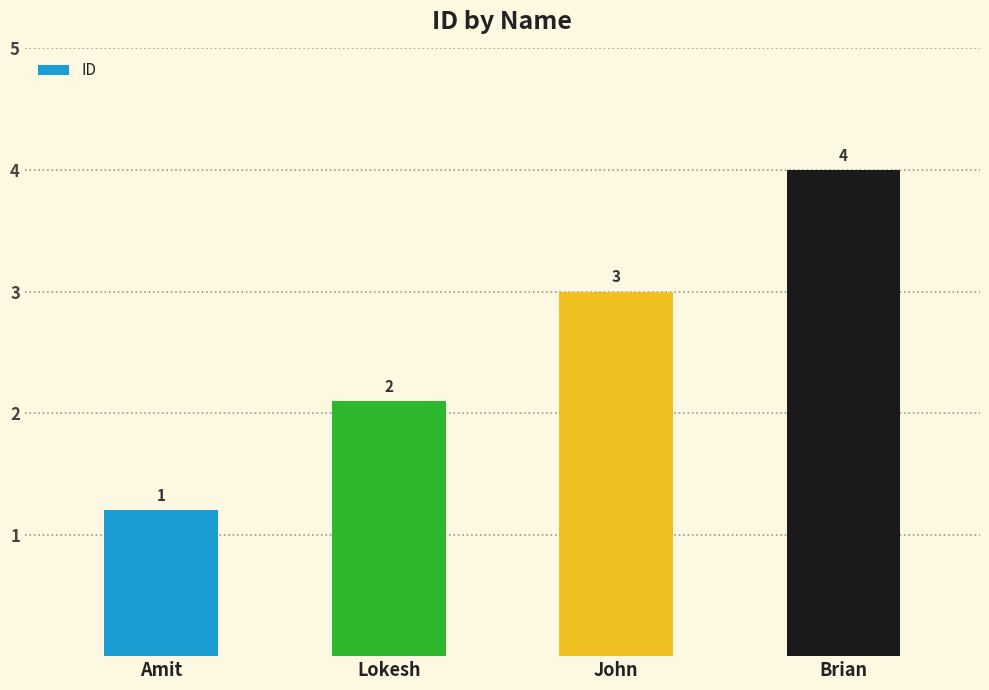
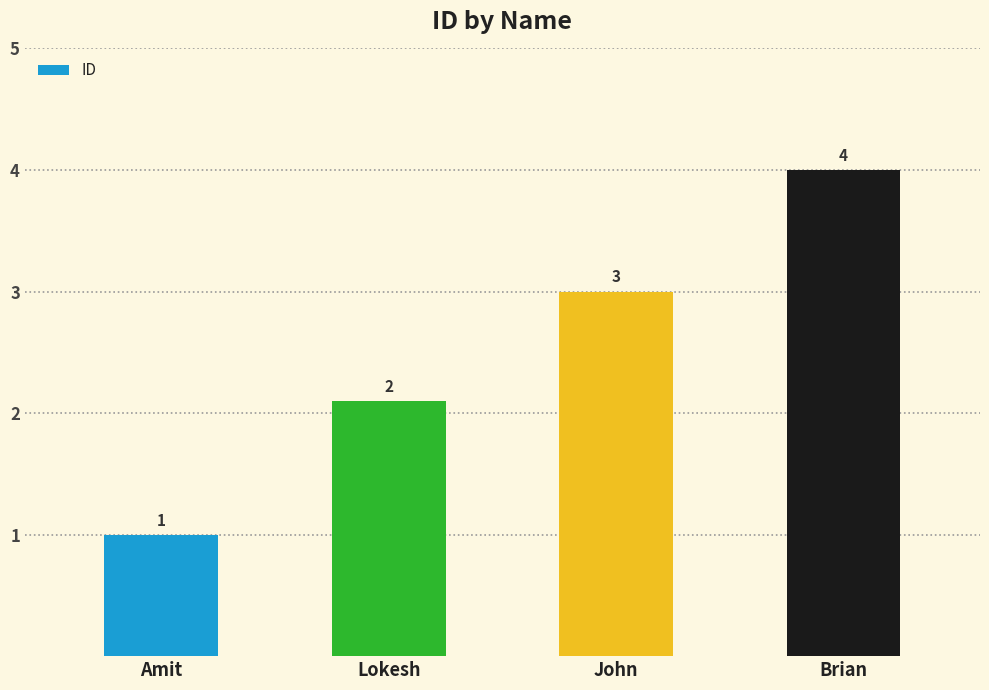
Amit: 1.2 -> 1.0
